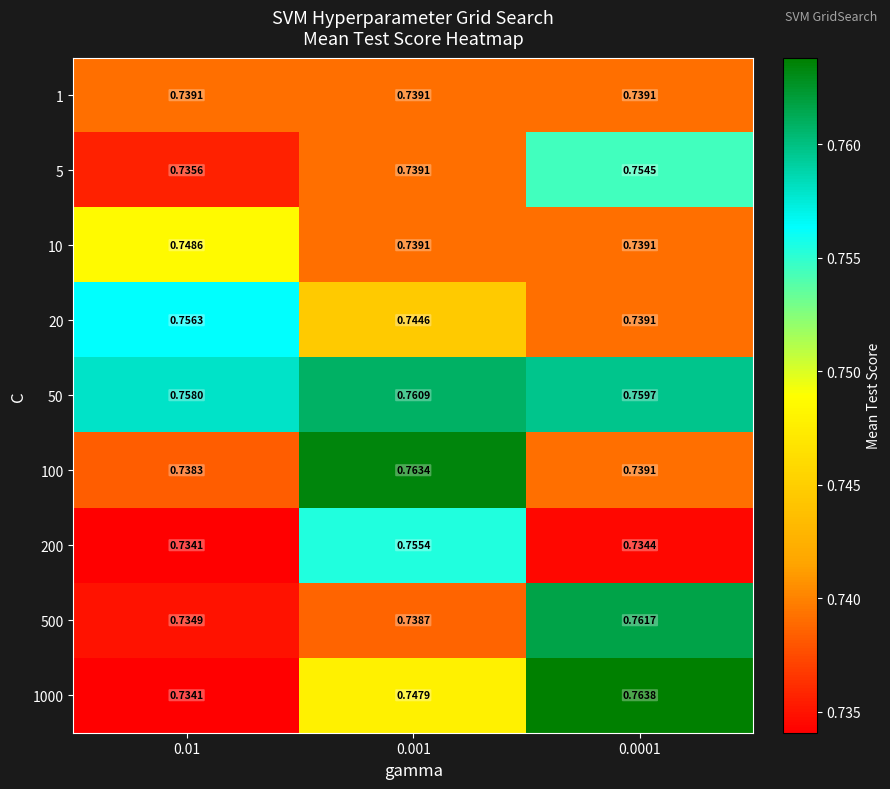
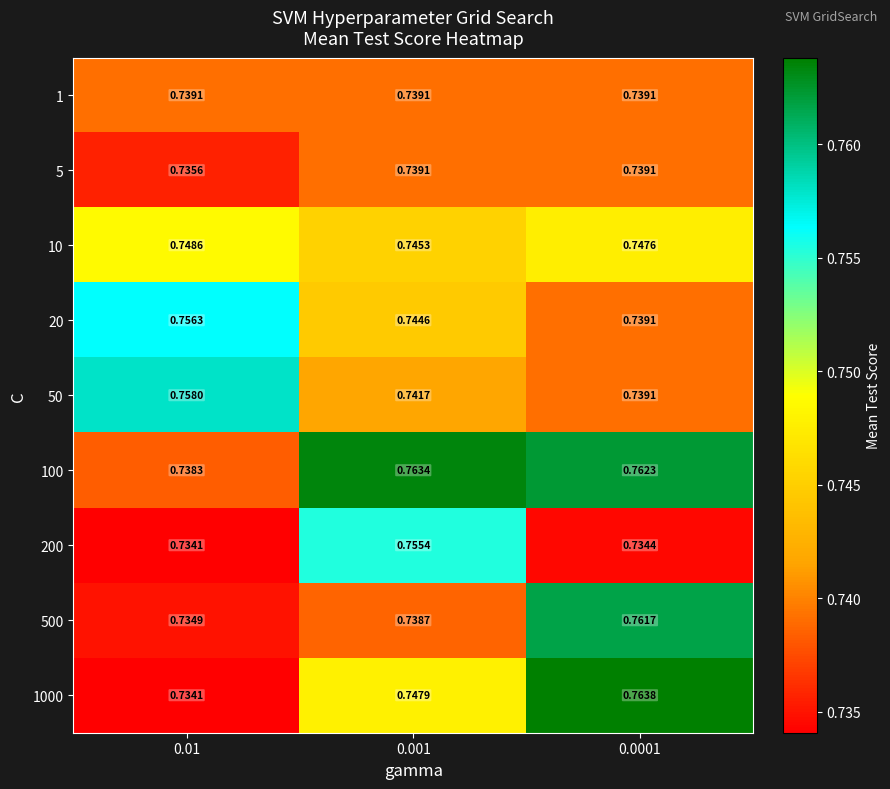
5, 0.0001: 0.7545 -> 0.7391
10, 0.001: 0.7391 -> 0.7453
10, 0.0001: 0.7391 -> 0.7476
50, 0.001: 0.7609 -> 0.7417
50, 0.0001: 0.7597 -> 0.7391
100, 0.0001: 0.7391 -> 0.7623
